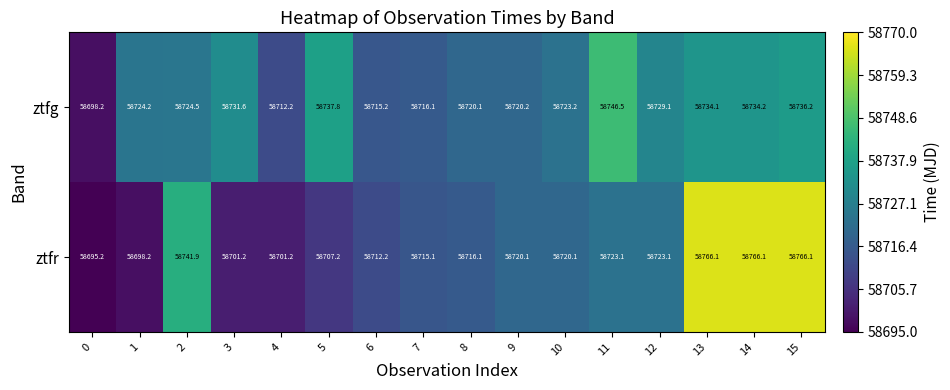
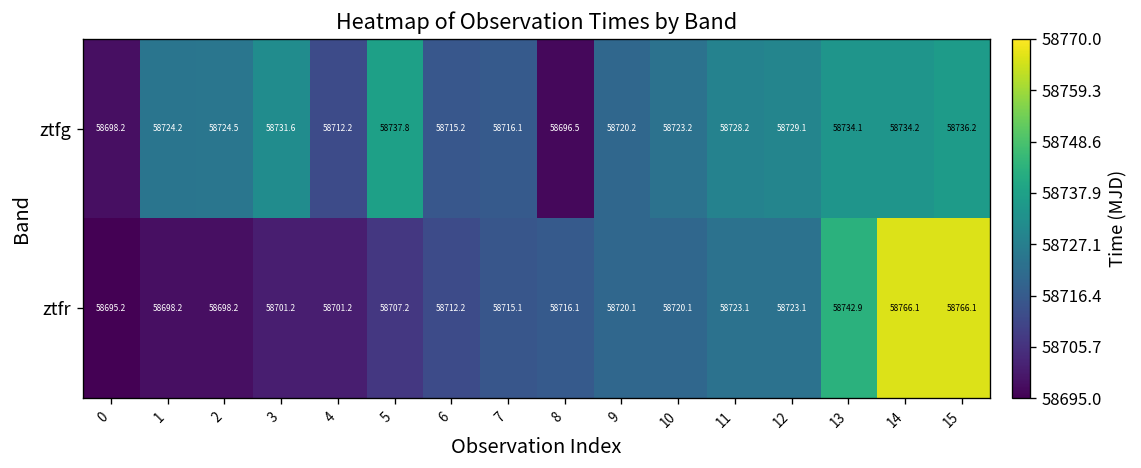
ztfg, 8: 58720.1 -> 58696.5
ztfg, 11: 58746.5 -> 58728.2
ztfr, 2: 58741.9 -> 58698.2
ztfr, 13: 58766.1 -> 58742.9
